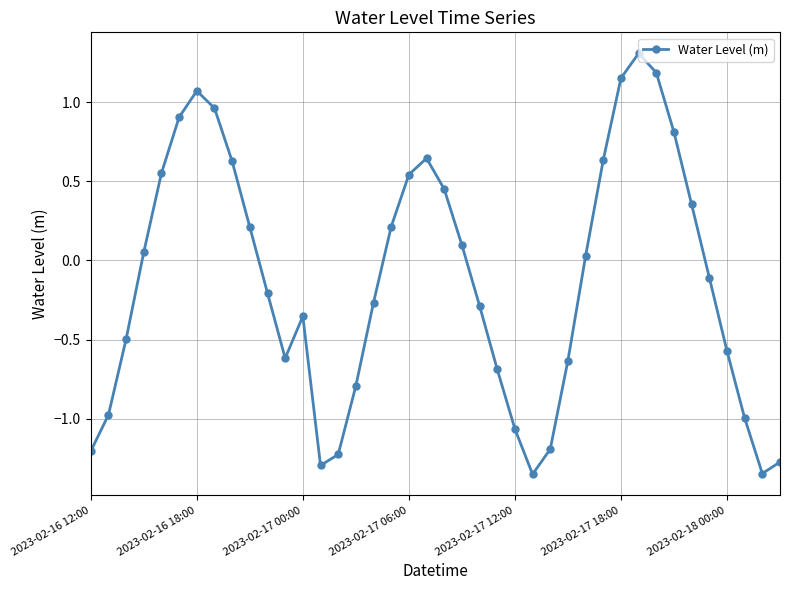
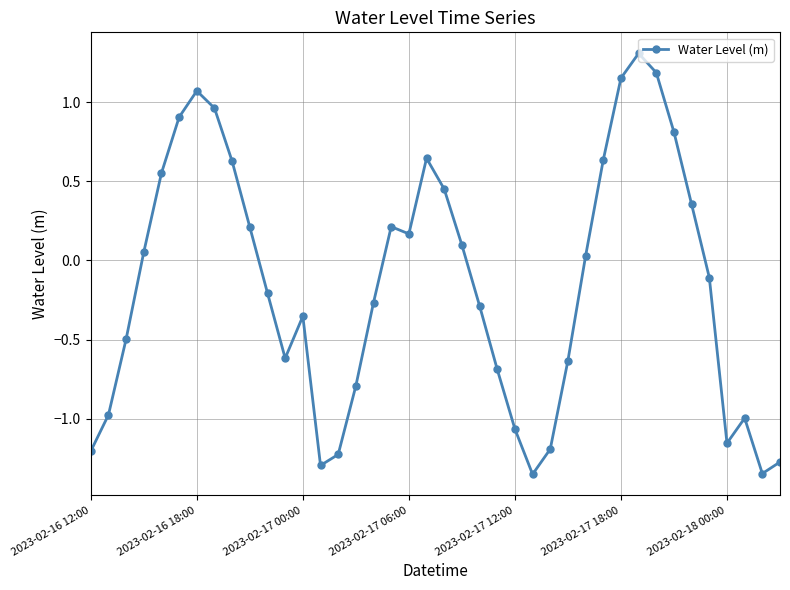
2023-02-17 06:00: 0.54 -> 0.17
2023-02-18 00:00: -0.57 -> -1.15
